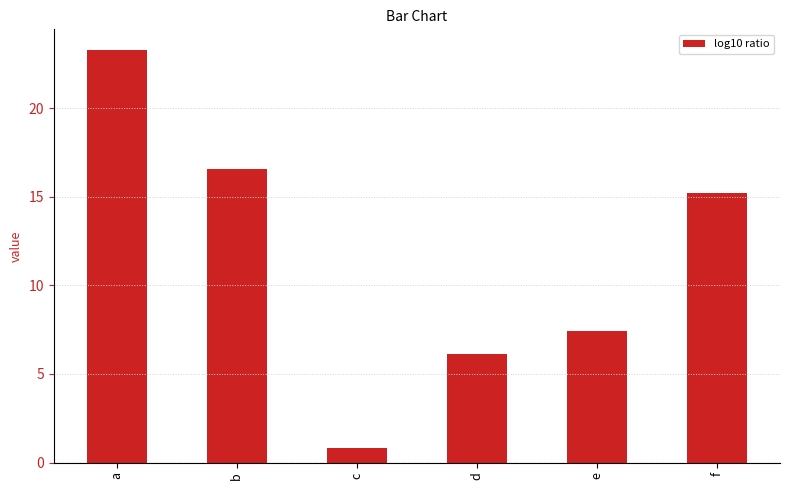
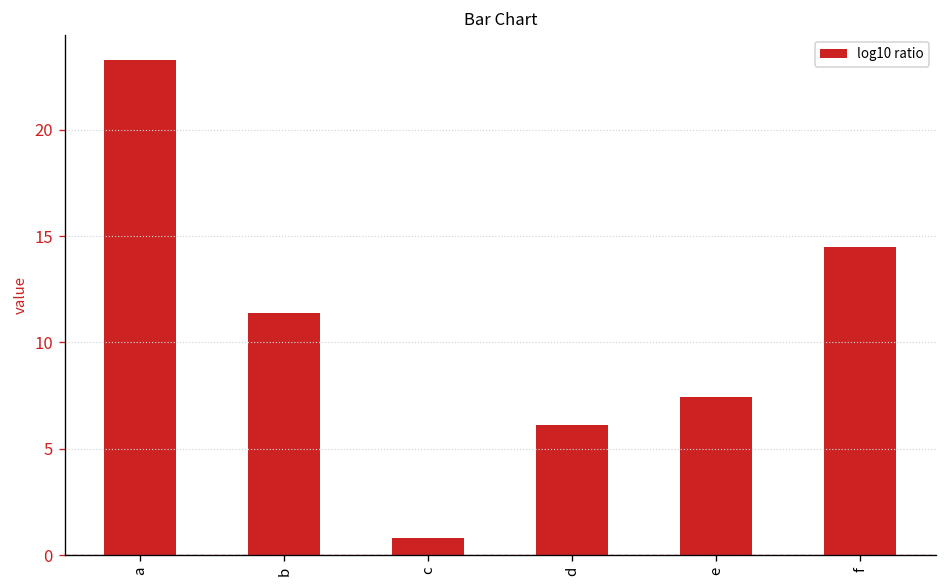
b: 16.6 -> 11.4
f: 15.2 -> 14.5
